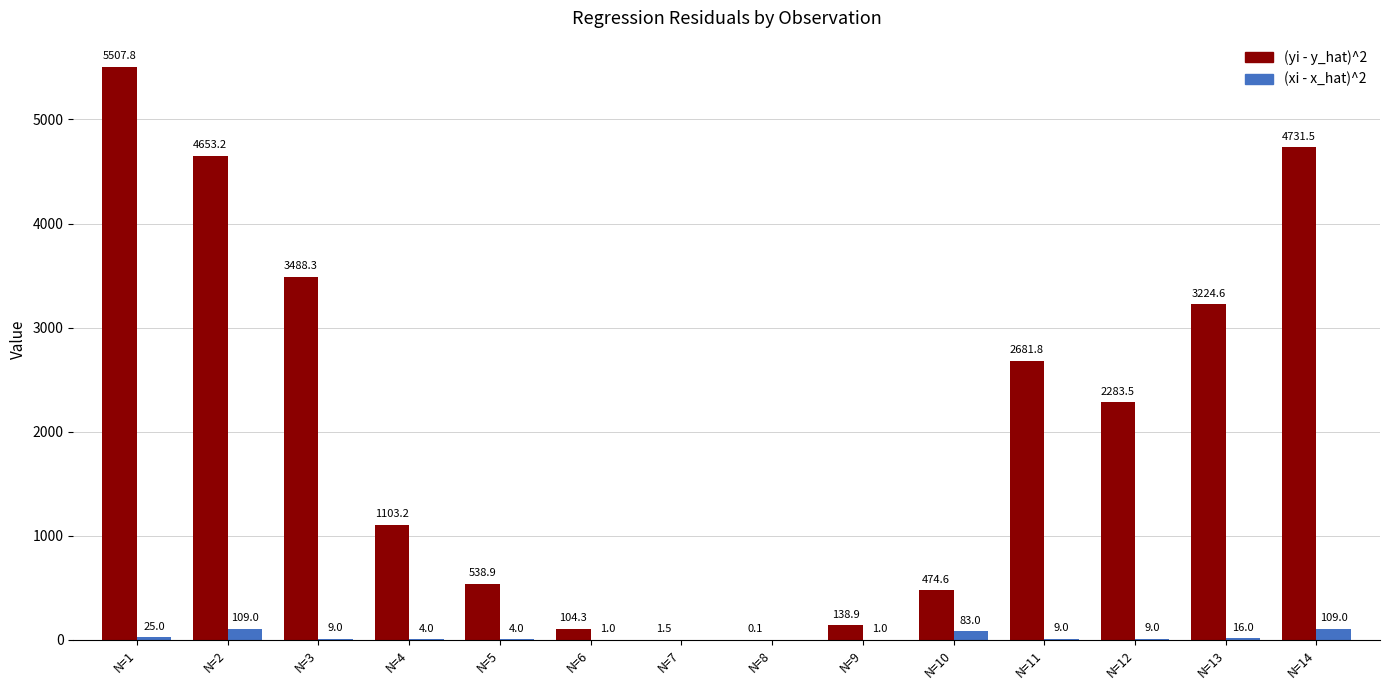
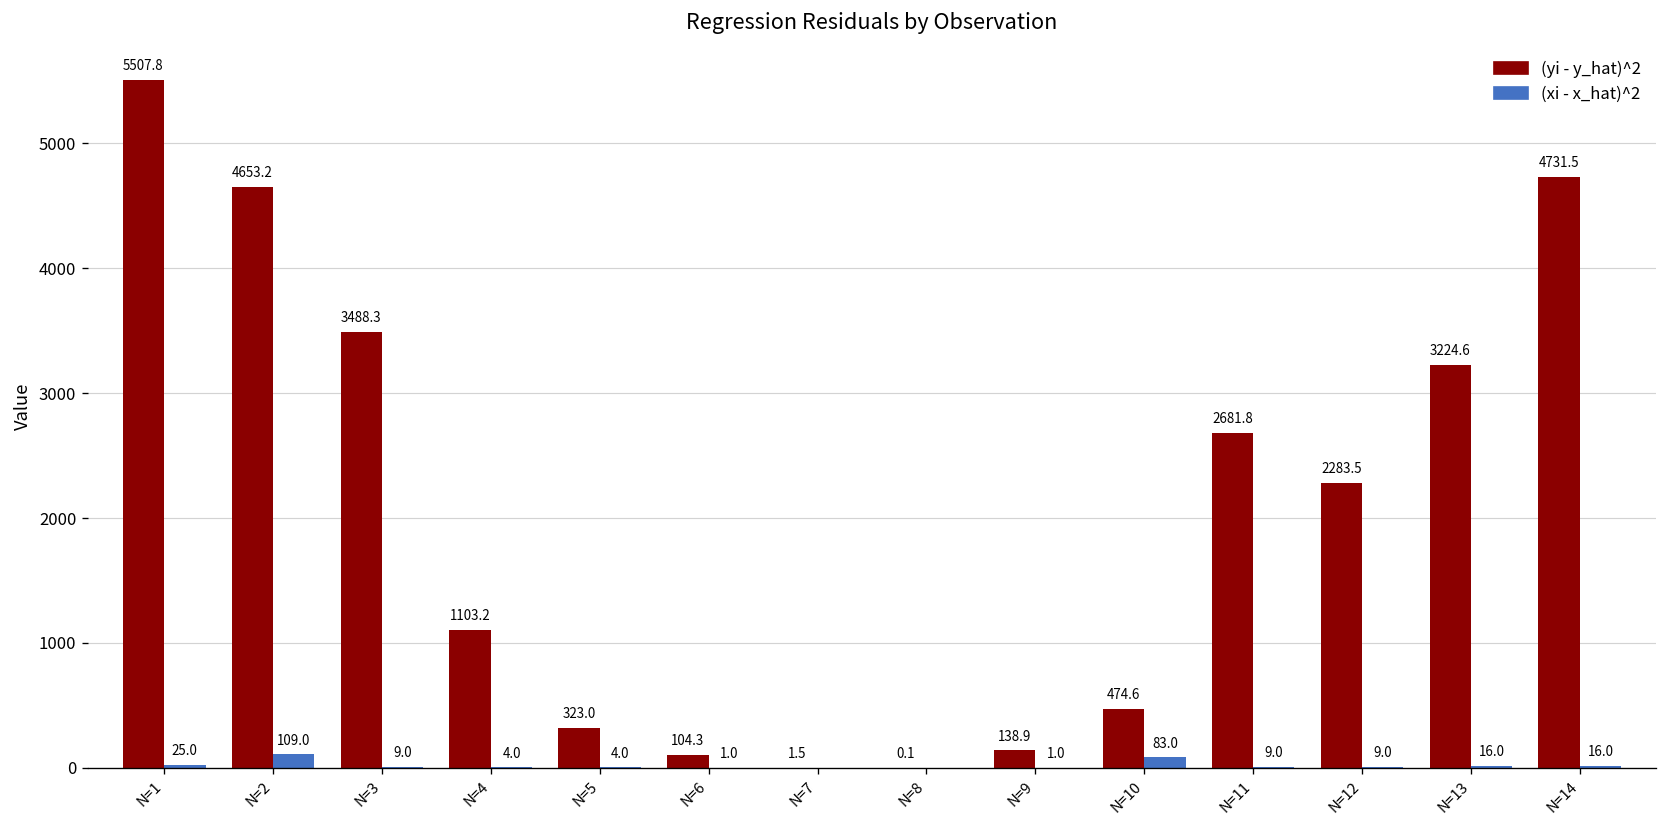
(yi - y_hat)^2, N=5: 538.9 -> 323.0
(xi - x_hat)^2, N=14: 109.0 -> 16.0
